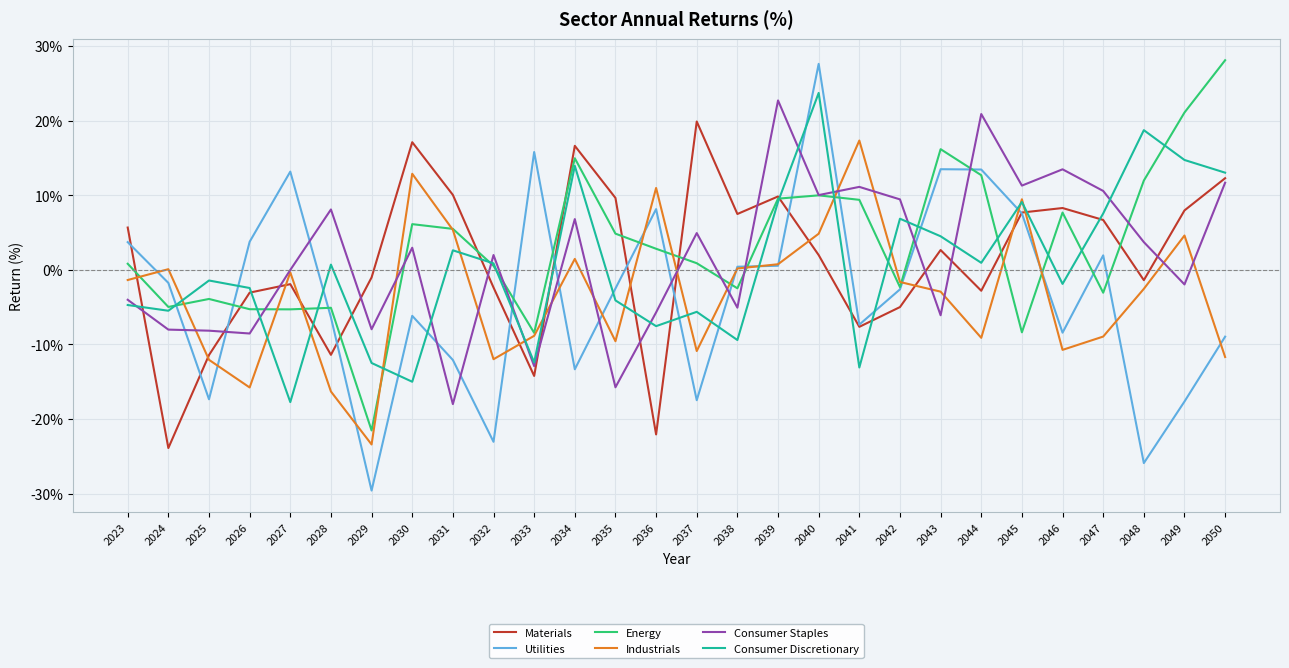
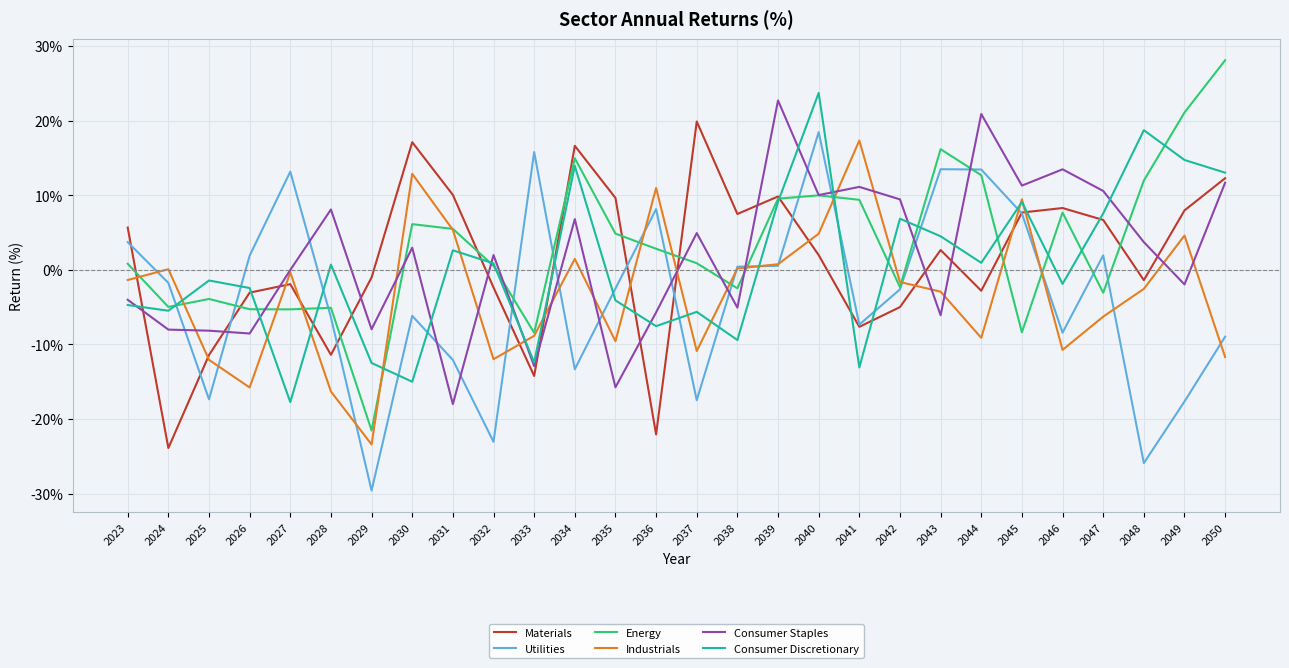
Utilities, 2026: 4% -> 2%
Utilities, 2040: 28% -> 18%
Industrials, 2047: -9% -> -6%
